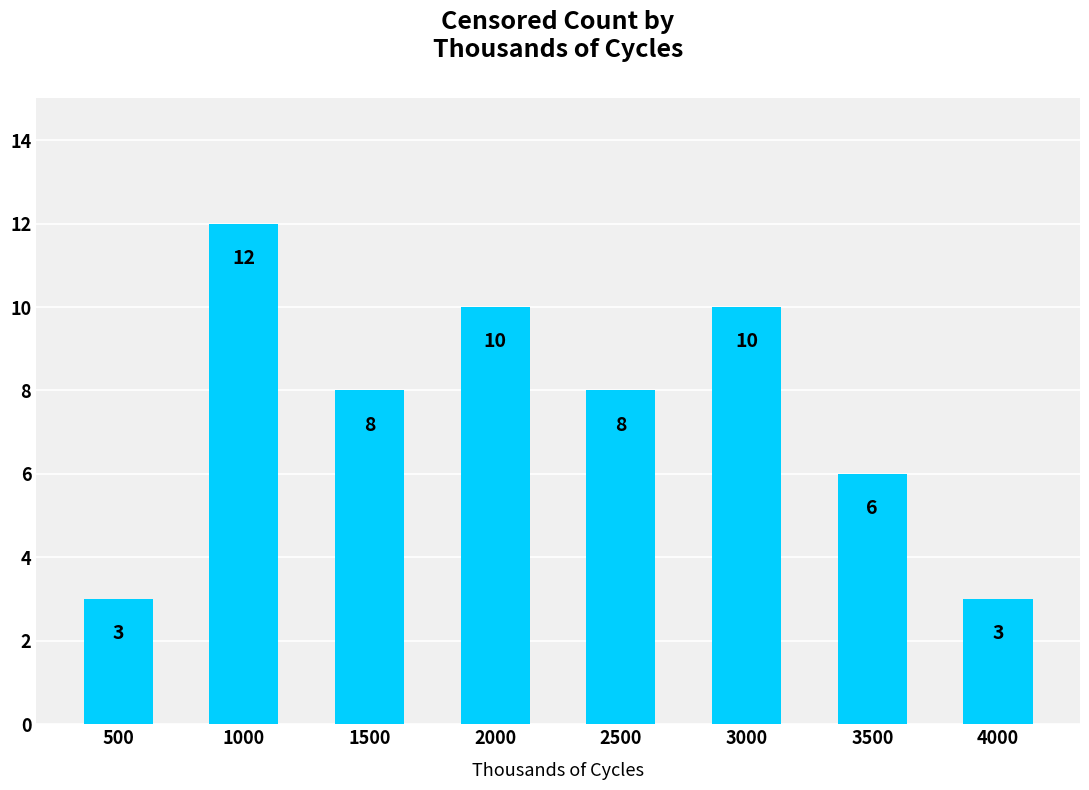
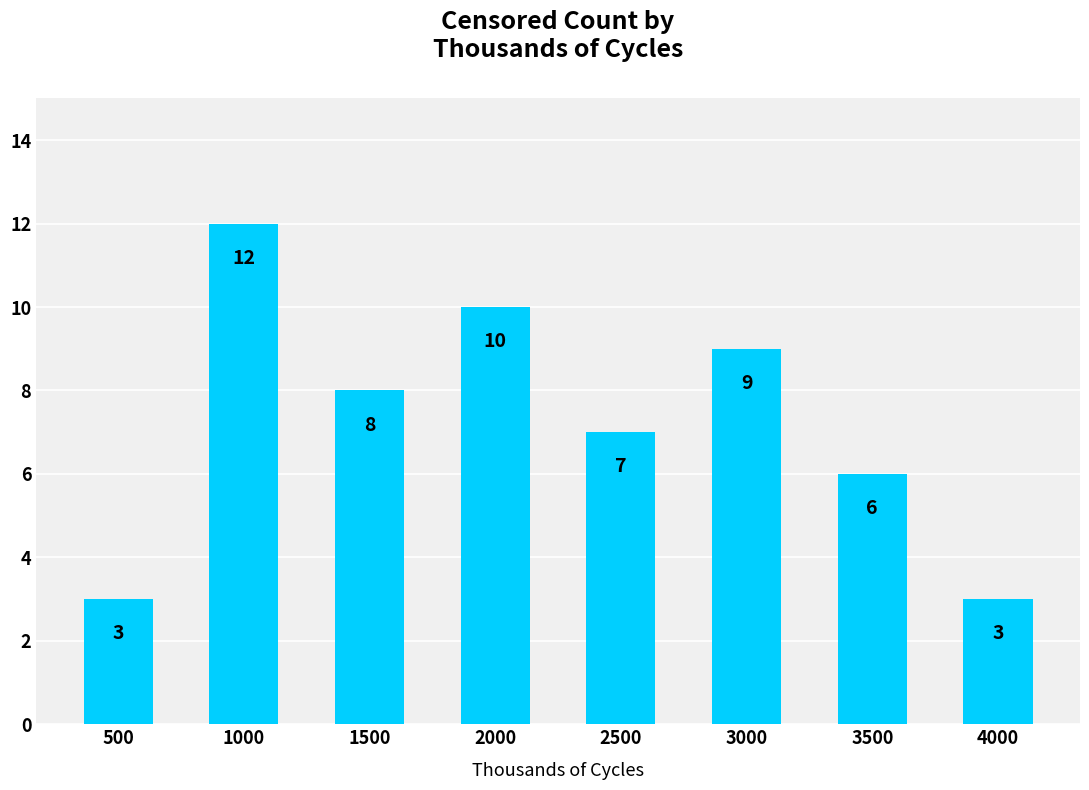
2500: 8 -> 7
3000: 10 -> 9
